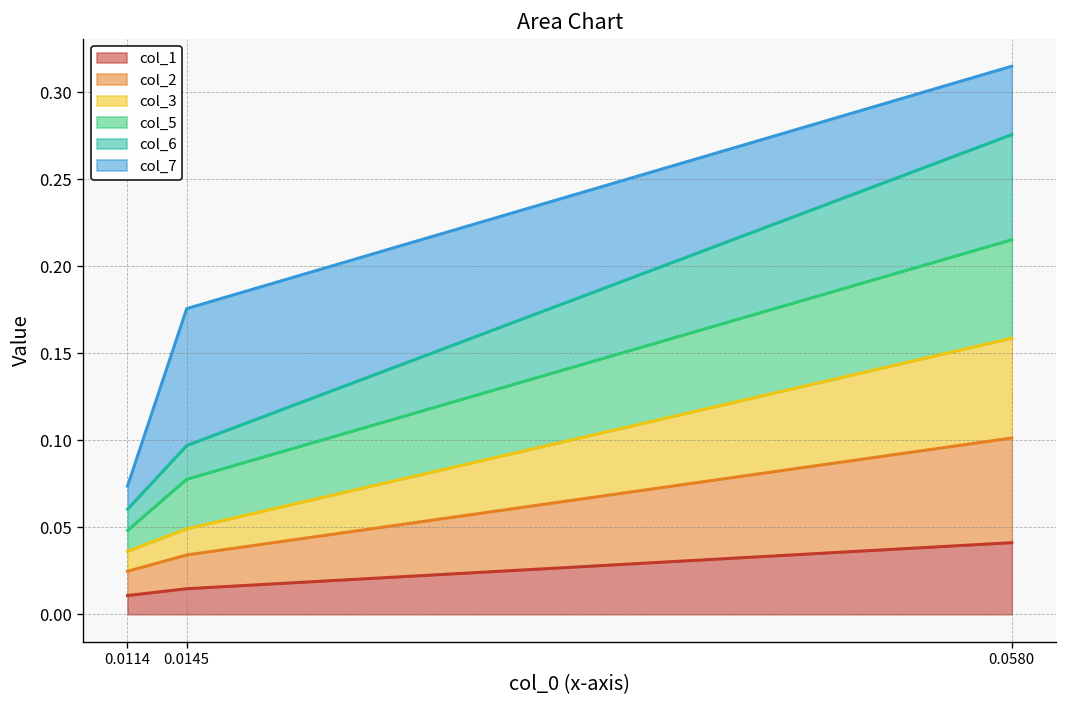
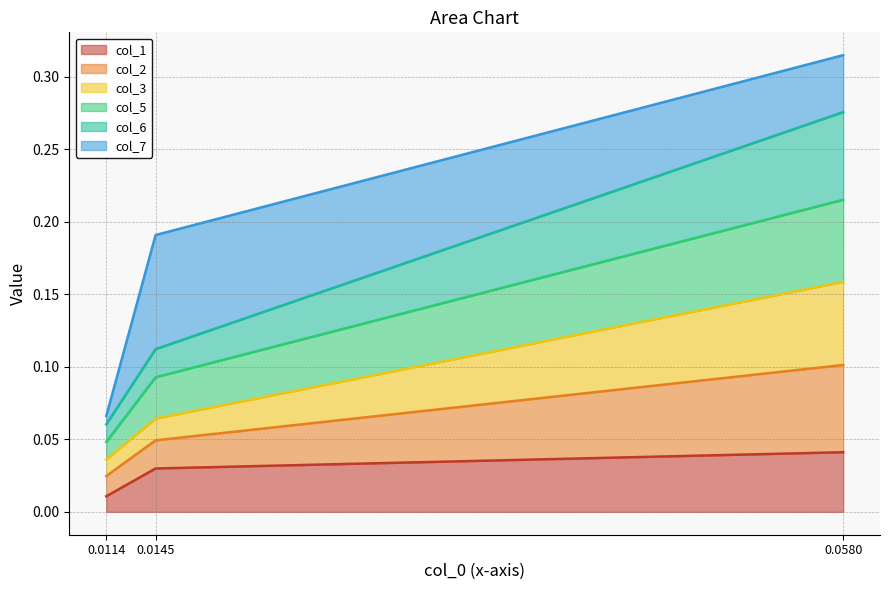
col_7, 0.0114: 0.013 -> 0.006
col_1, 0.0145: 0.015 -> 0.030
